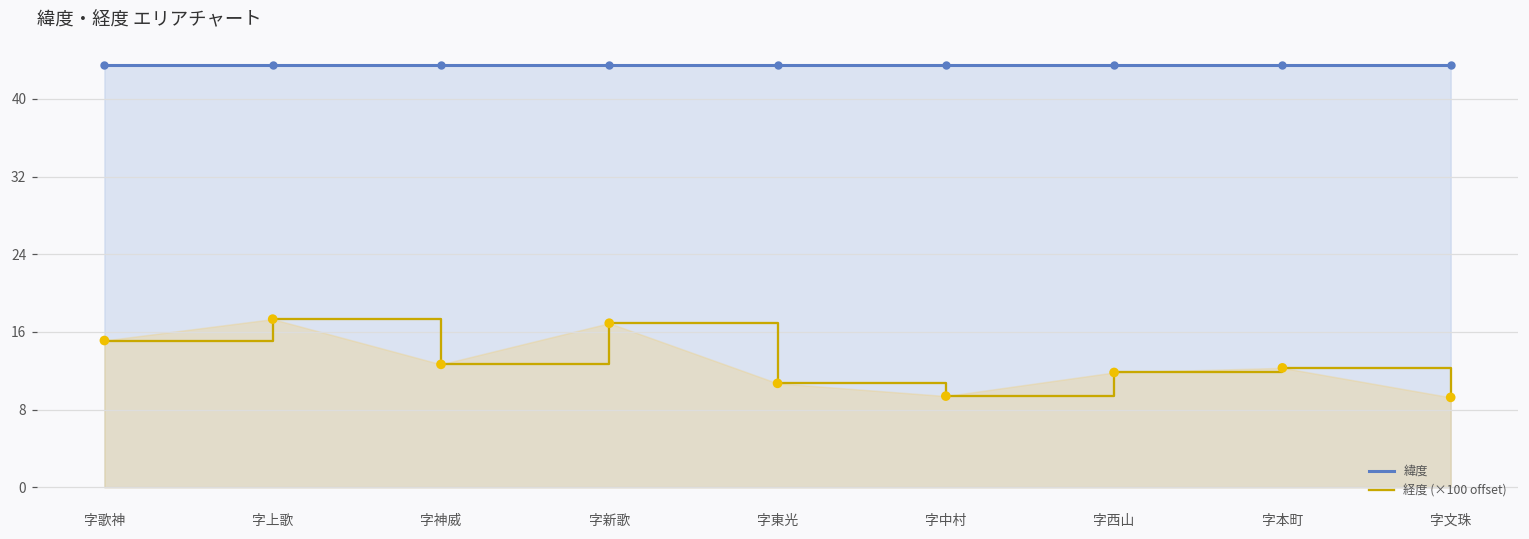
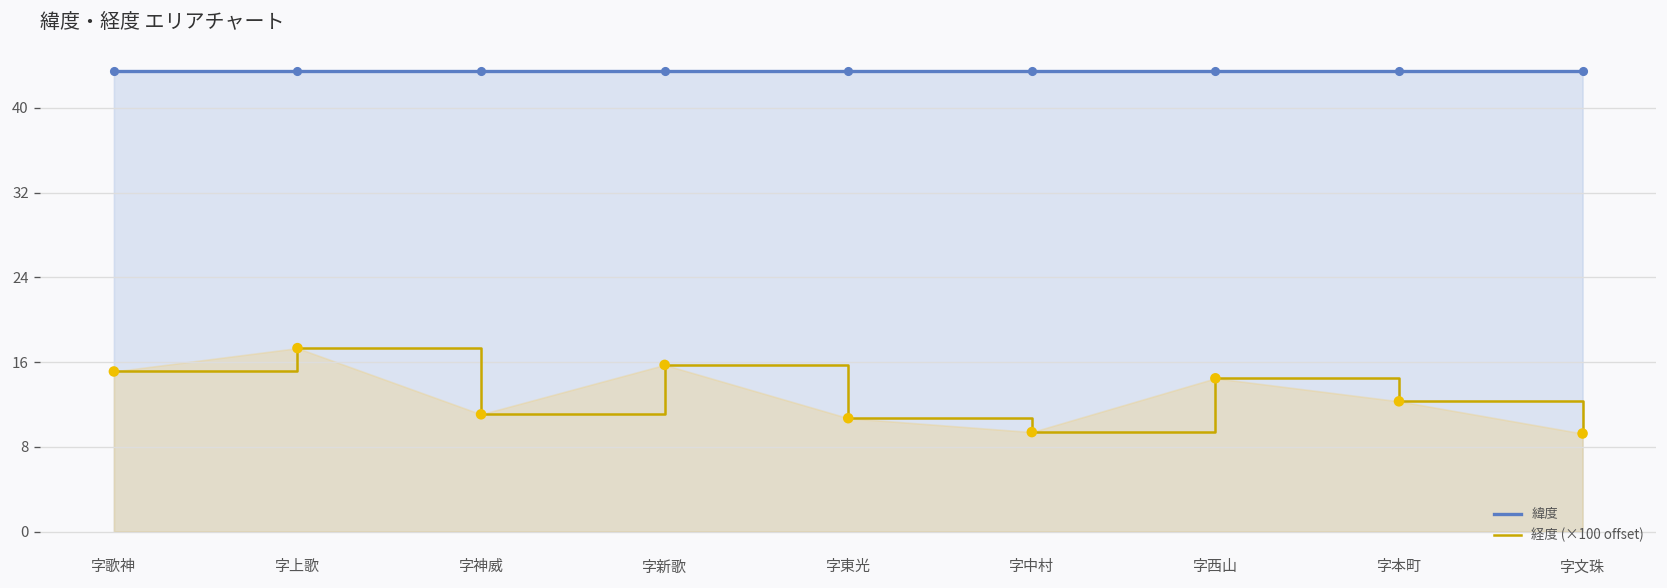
経度 (×100 offset), 字神威: 13 -> 11
経度 (×100 offset), 字新歌: 17 -> 16
経度 (×100 offset), 字西山: 12 -> 14
